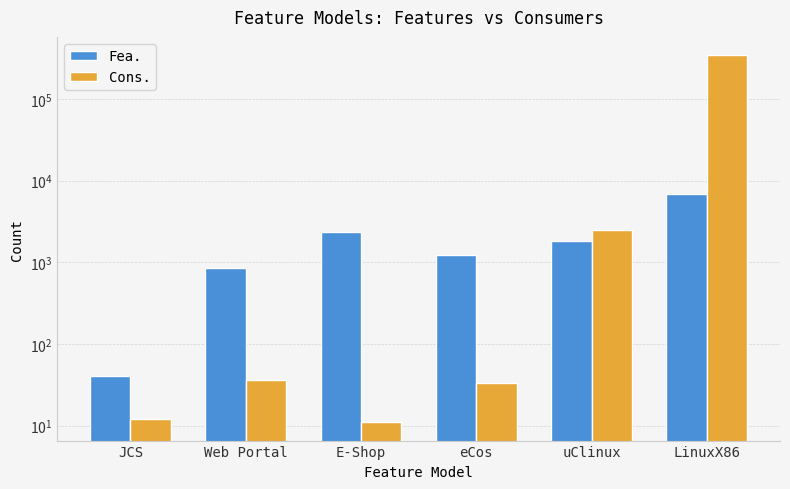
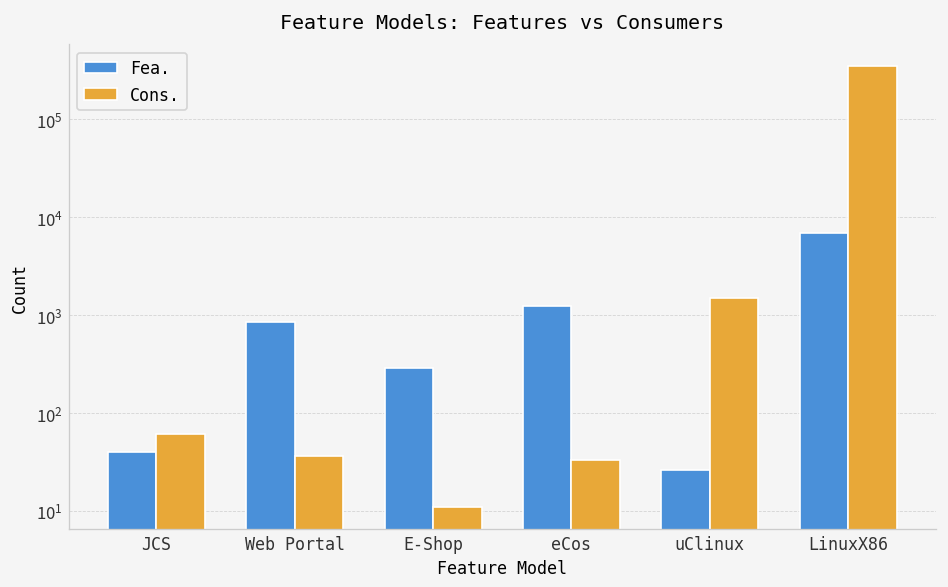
Cons., JCS: 12 -> 60
Fea., E-Shop: 2400 -> 290
Fea., uClinux: 1900 -> 26
Cons., uClinux: 2500 -> 1500
